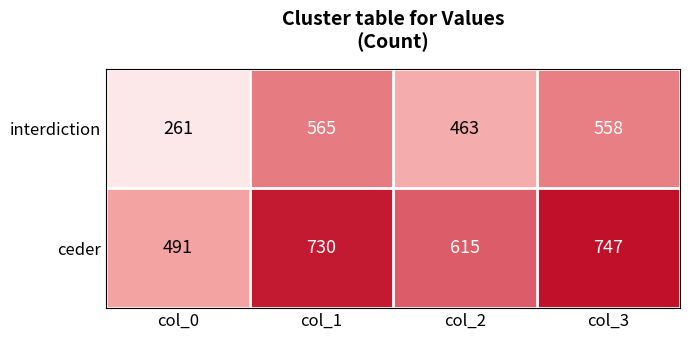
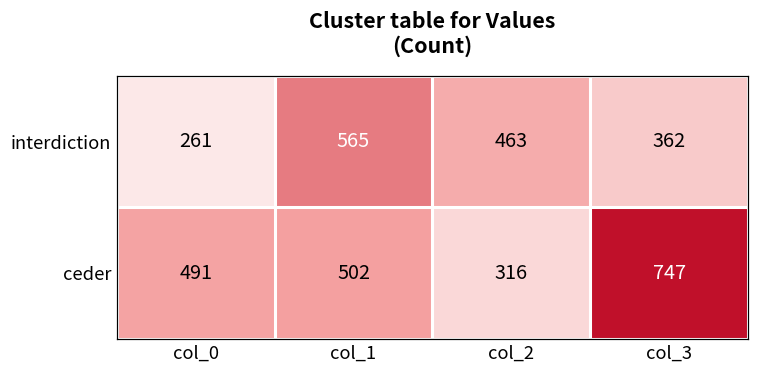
interdiction, col_3: 558 -> 362
ceder, col_1: 730 -> 502
ceder, col_2: 615 -> 316
